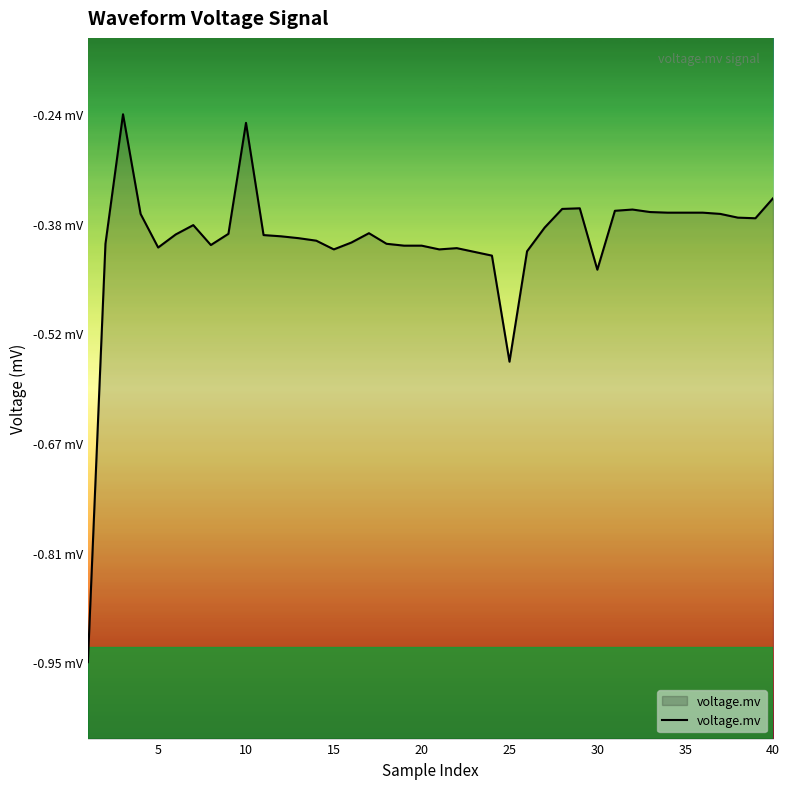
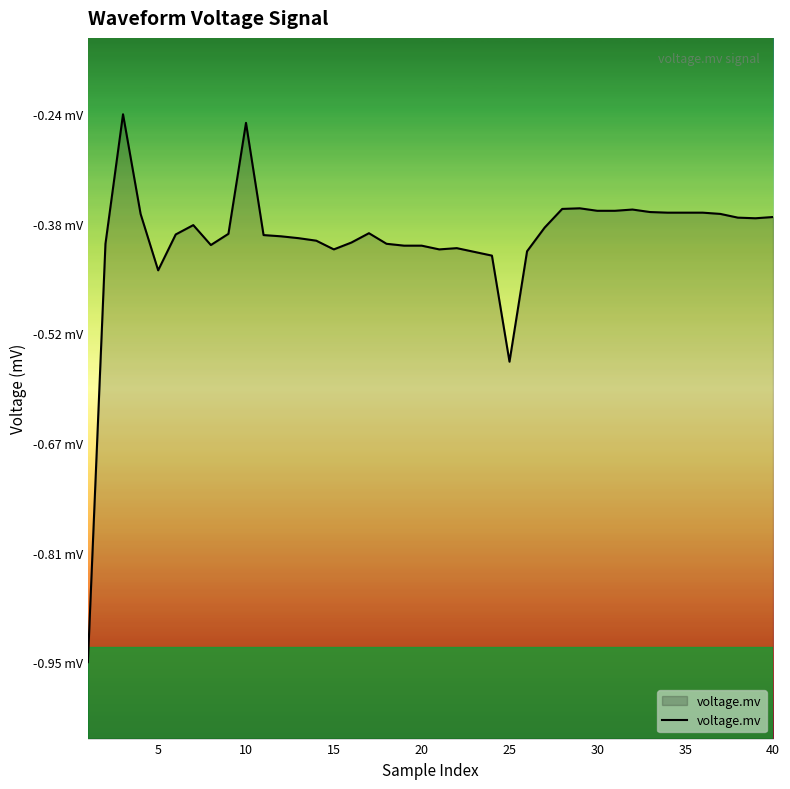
5: -0.41 mV -> -0.44 mV
30: -0.44 mV -> -0.36 mV
40: -0.35 mV -> -0.37 mV
